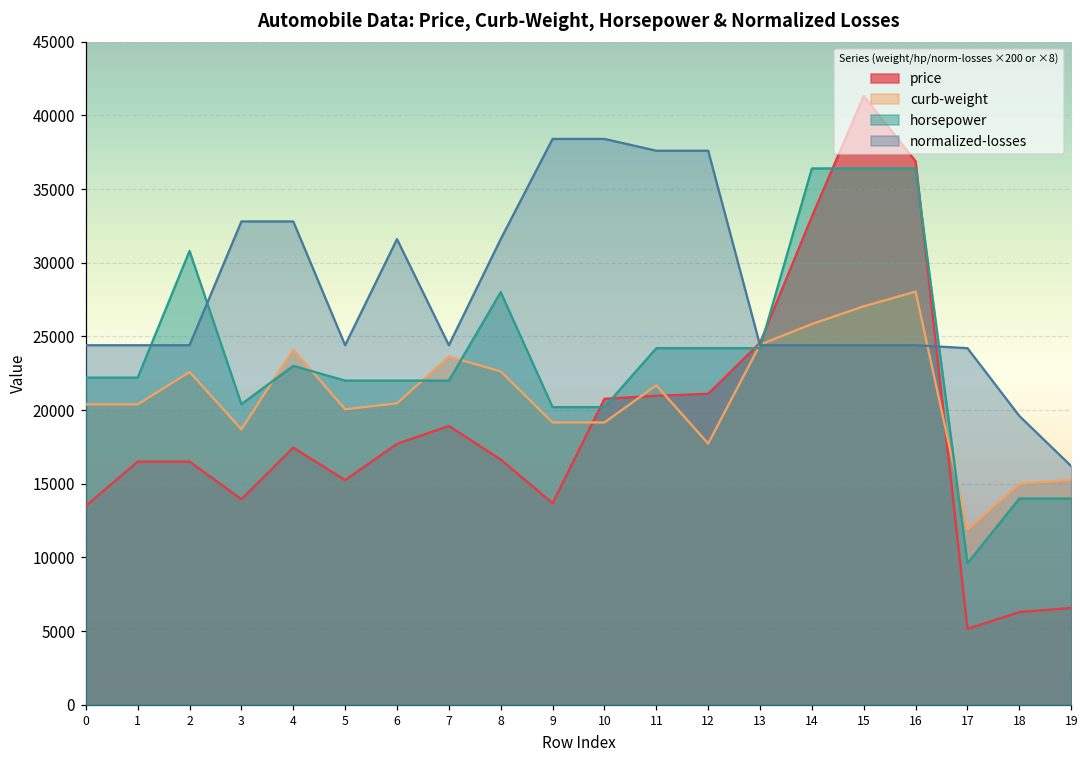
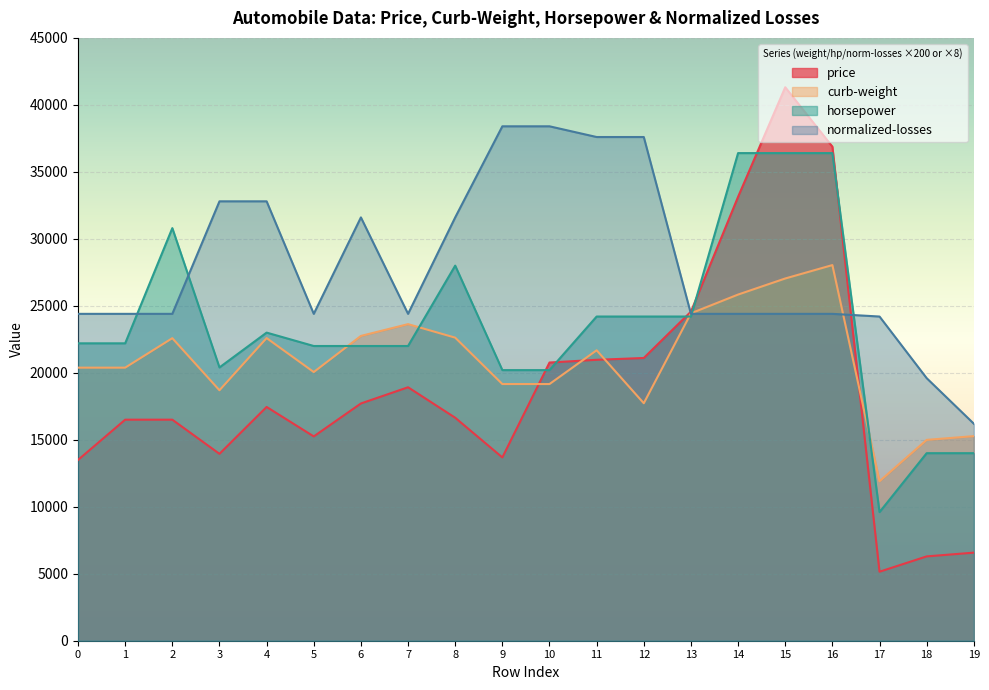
curb-weight, 4: 24100 -> 22600
curb-weight, 6: 20500 -> 22800
